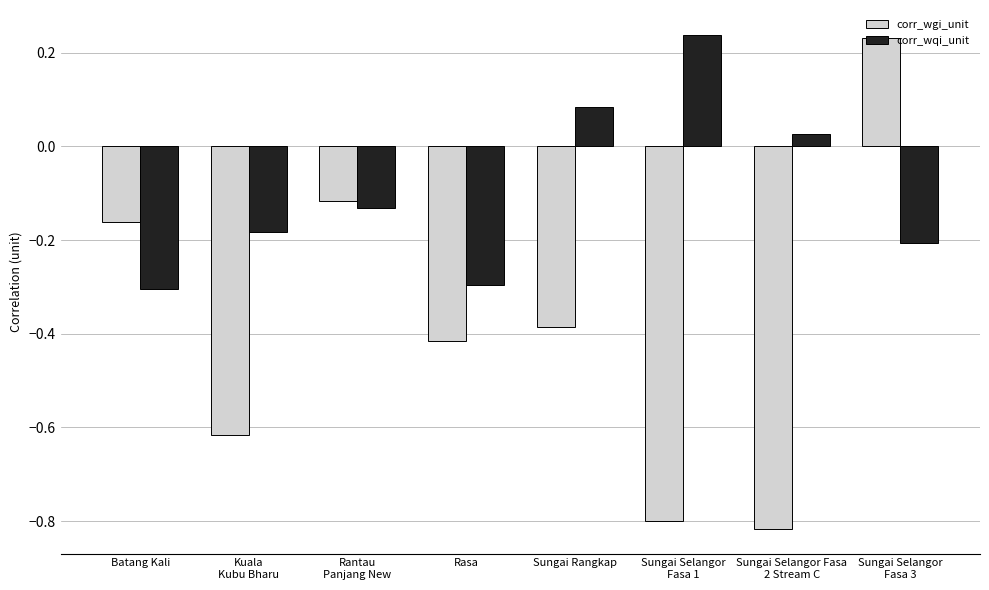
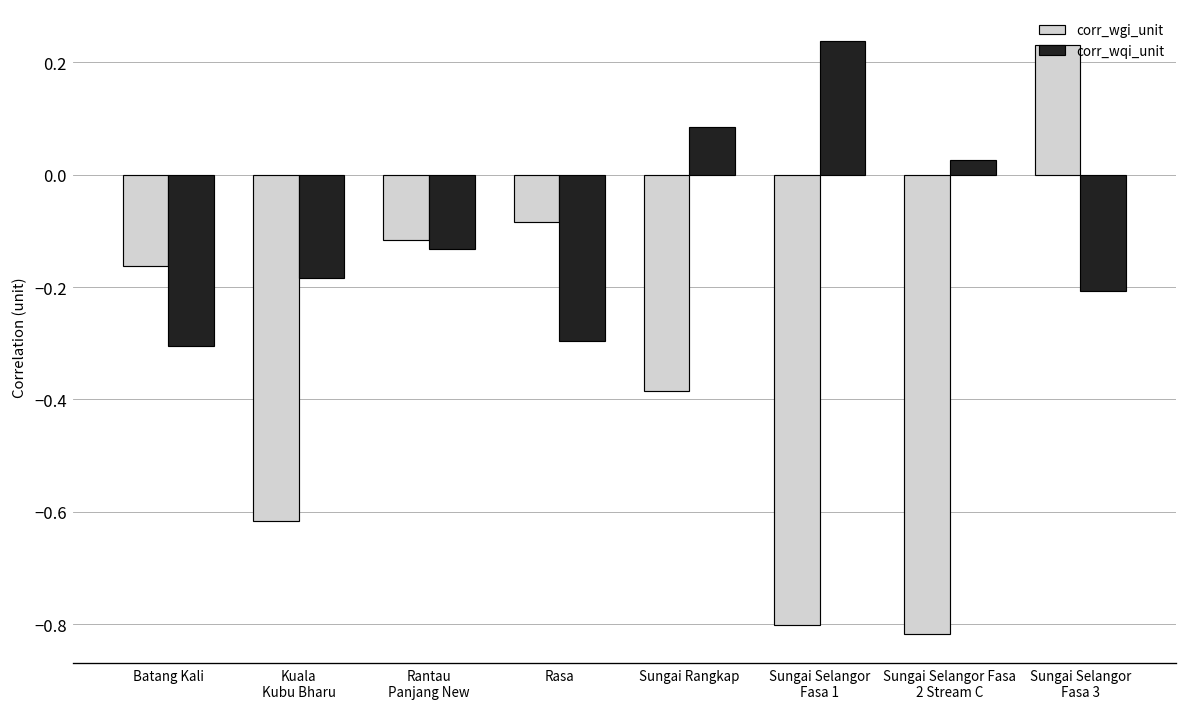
corr_wgi_unit, Rasa: -0.42 -> -0.08
